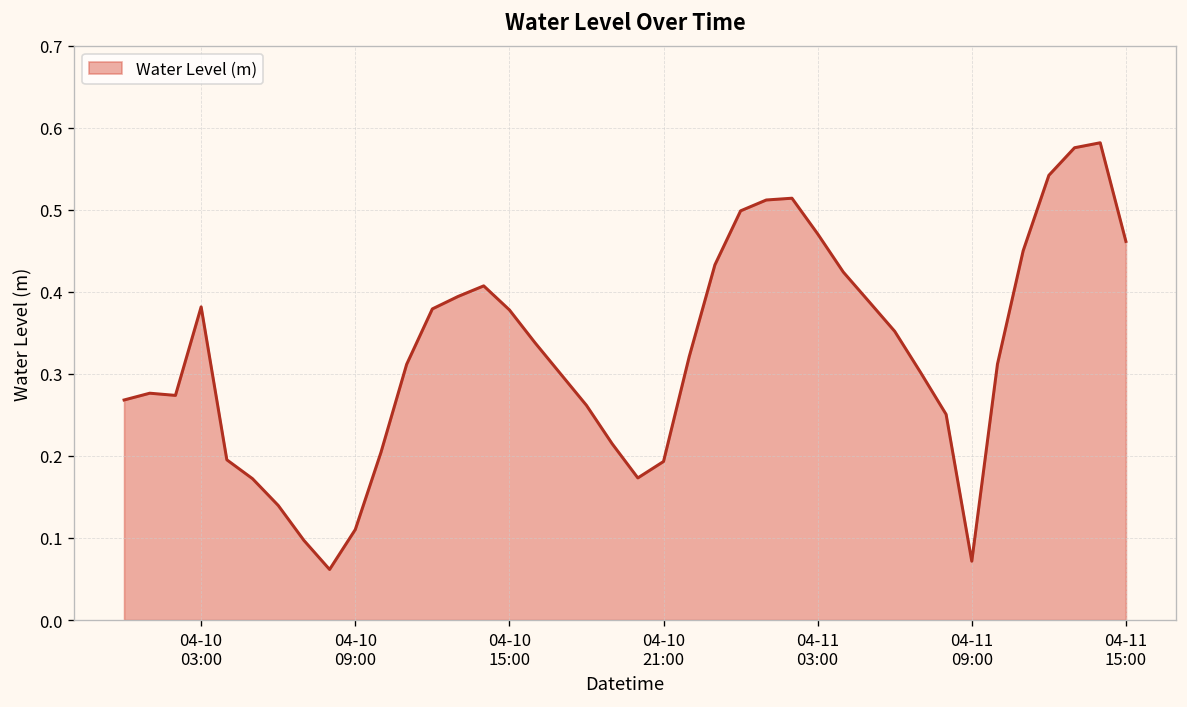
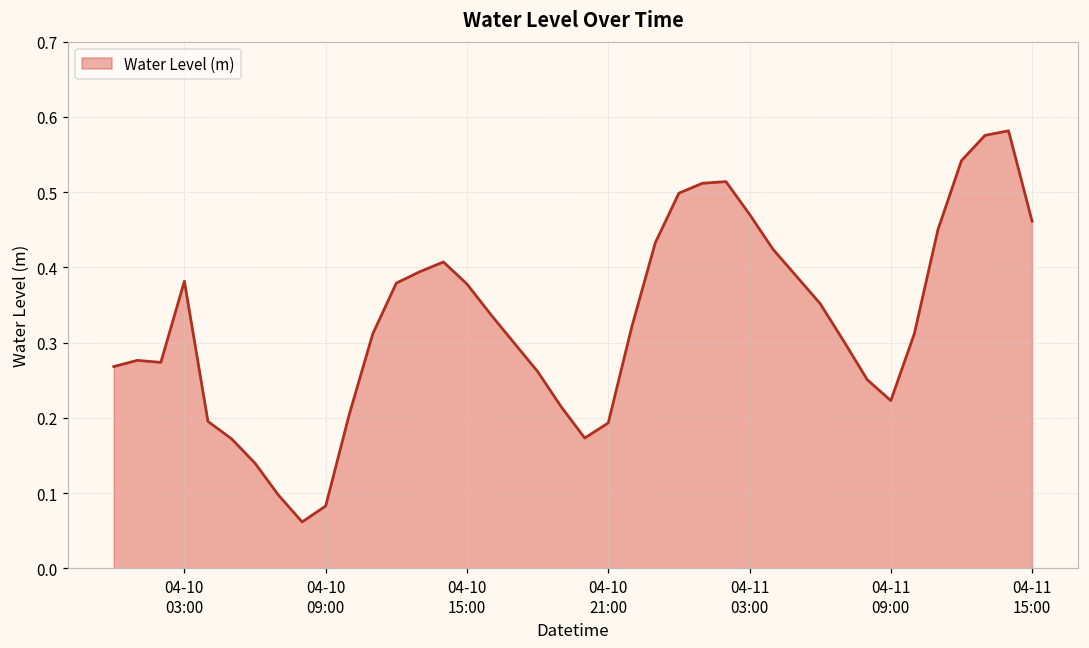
04-10 09:00: 0.11 -> 0.08
04-11 09:00: 0.07 -> 0.22
